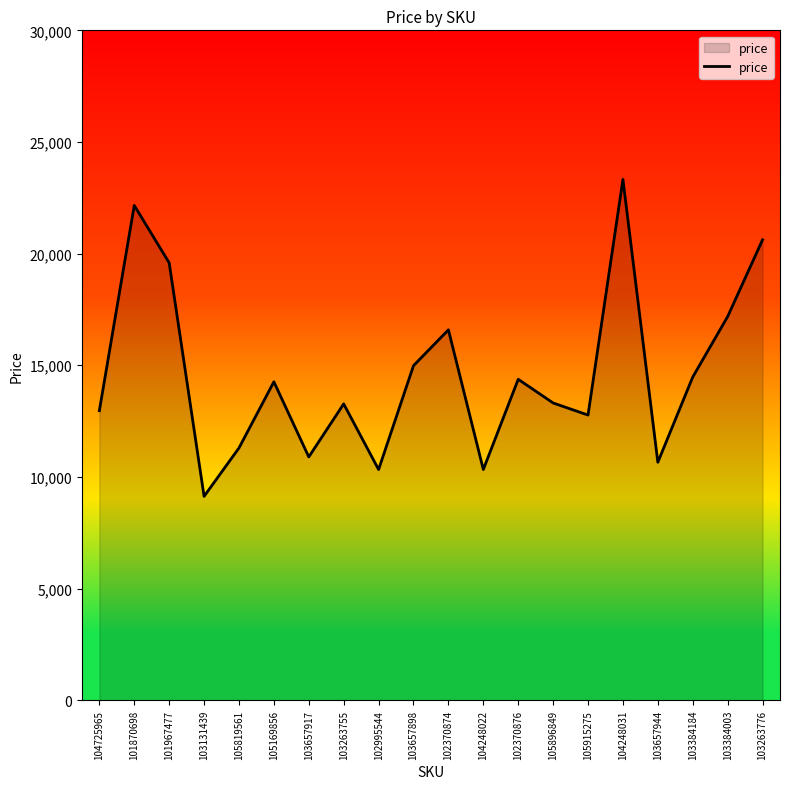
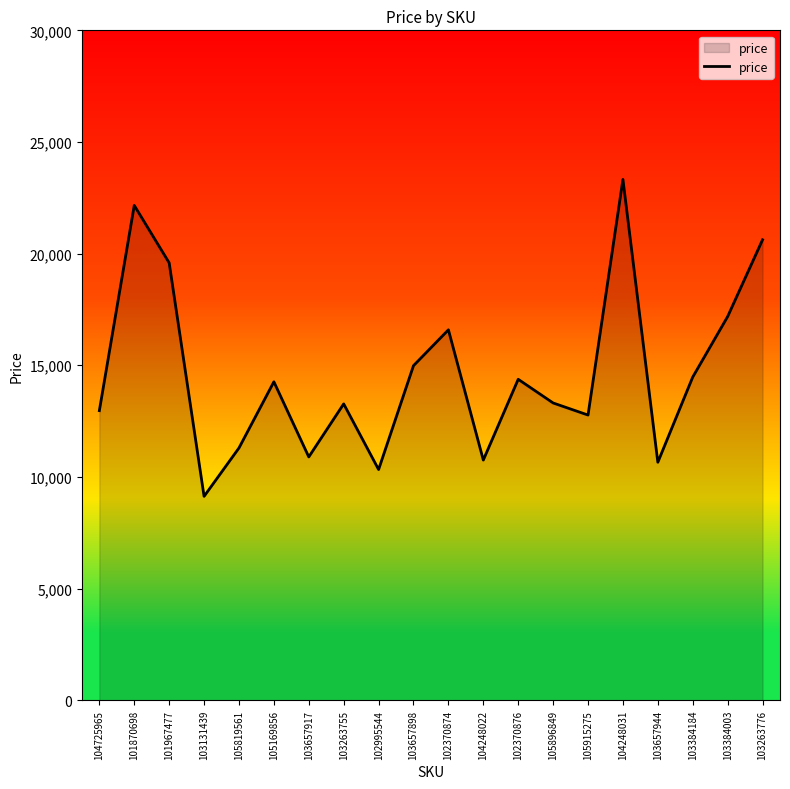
104248022: 10,300 -> 10,800
